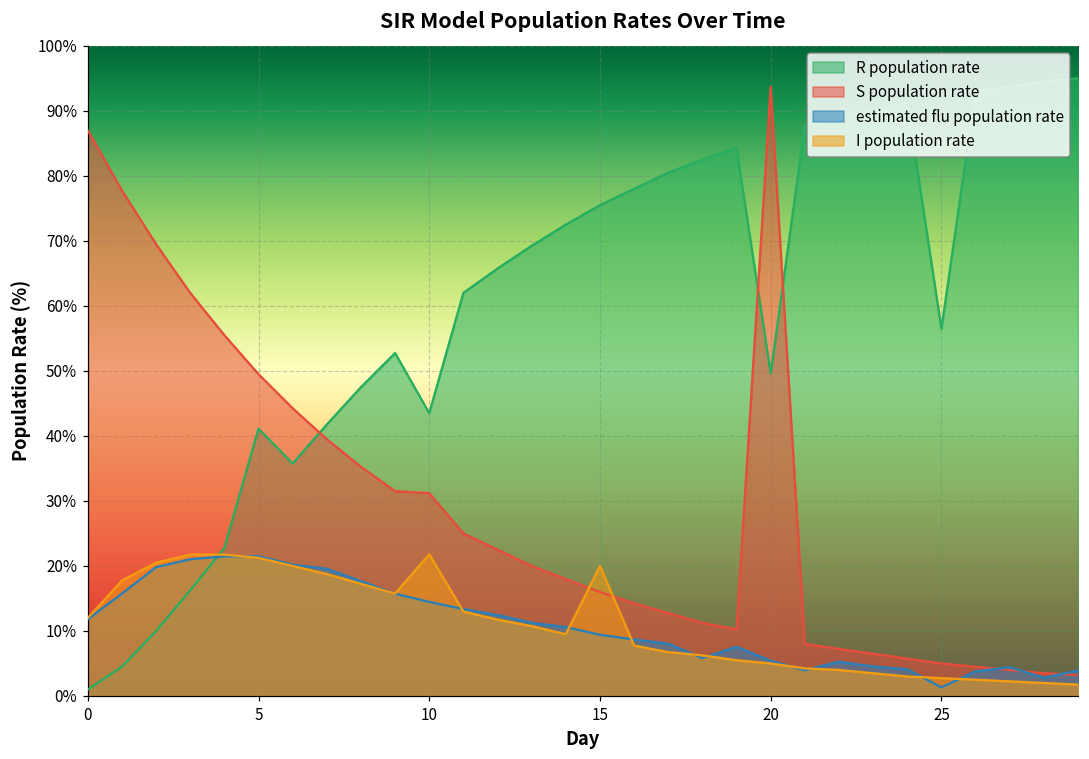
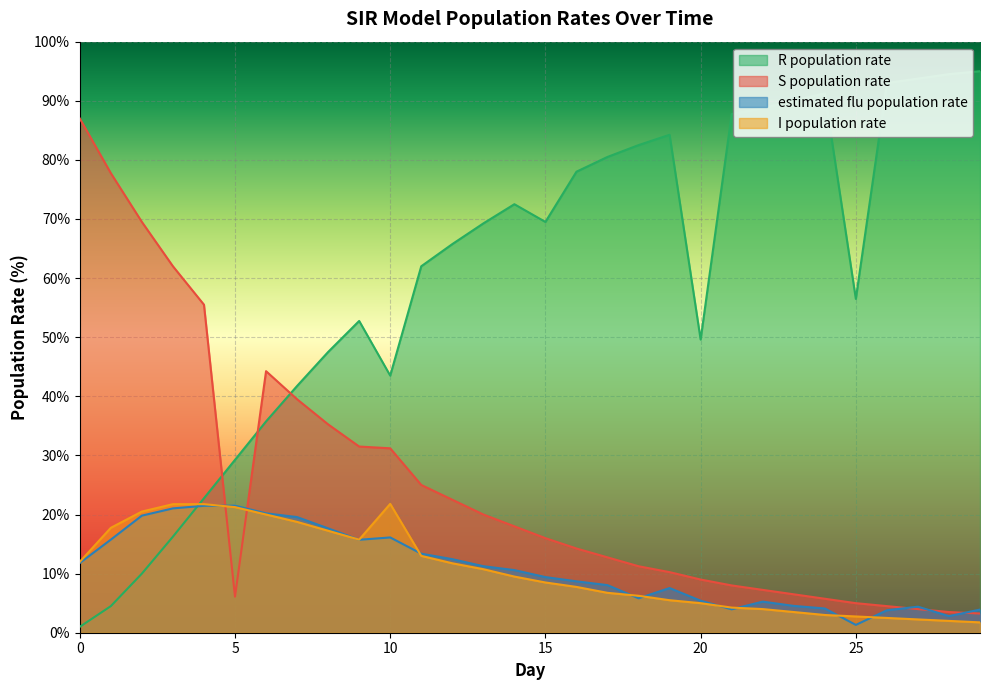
R population rate, 5: 41% -> 29%
S population rate, 5: 50% -> 6%
estimated flu population rate, 10: 14% -> 16%
R population rate, 15: 76% -> 70%
I population rate, 15: 20% -> 9%
S population rate, 20: 94% -> 9%
